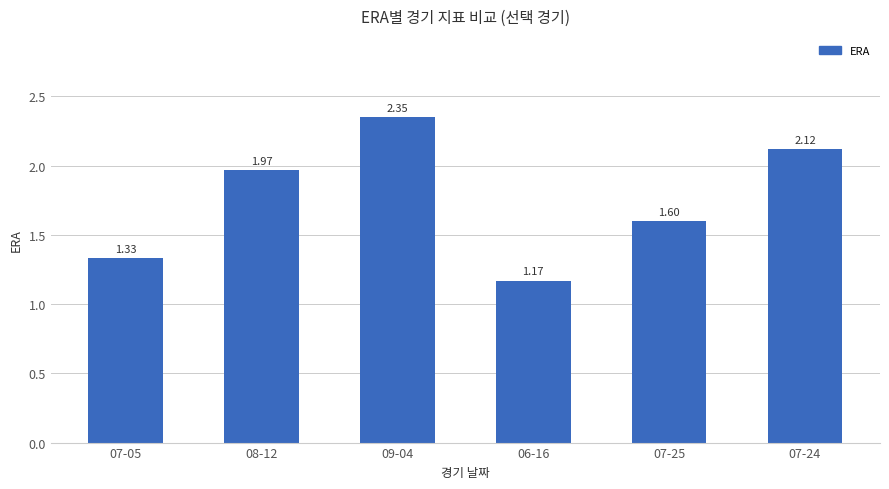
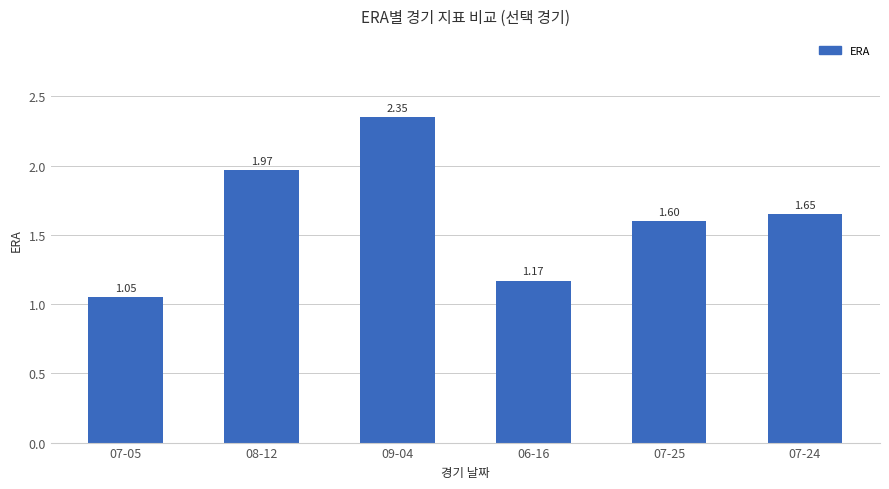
07-05: 1.33 -> 1.05
07-24: 2.12 -> 1.65
